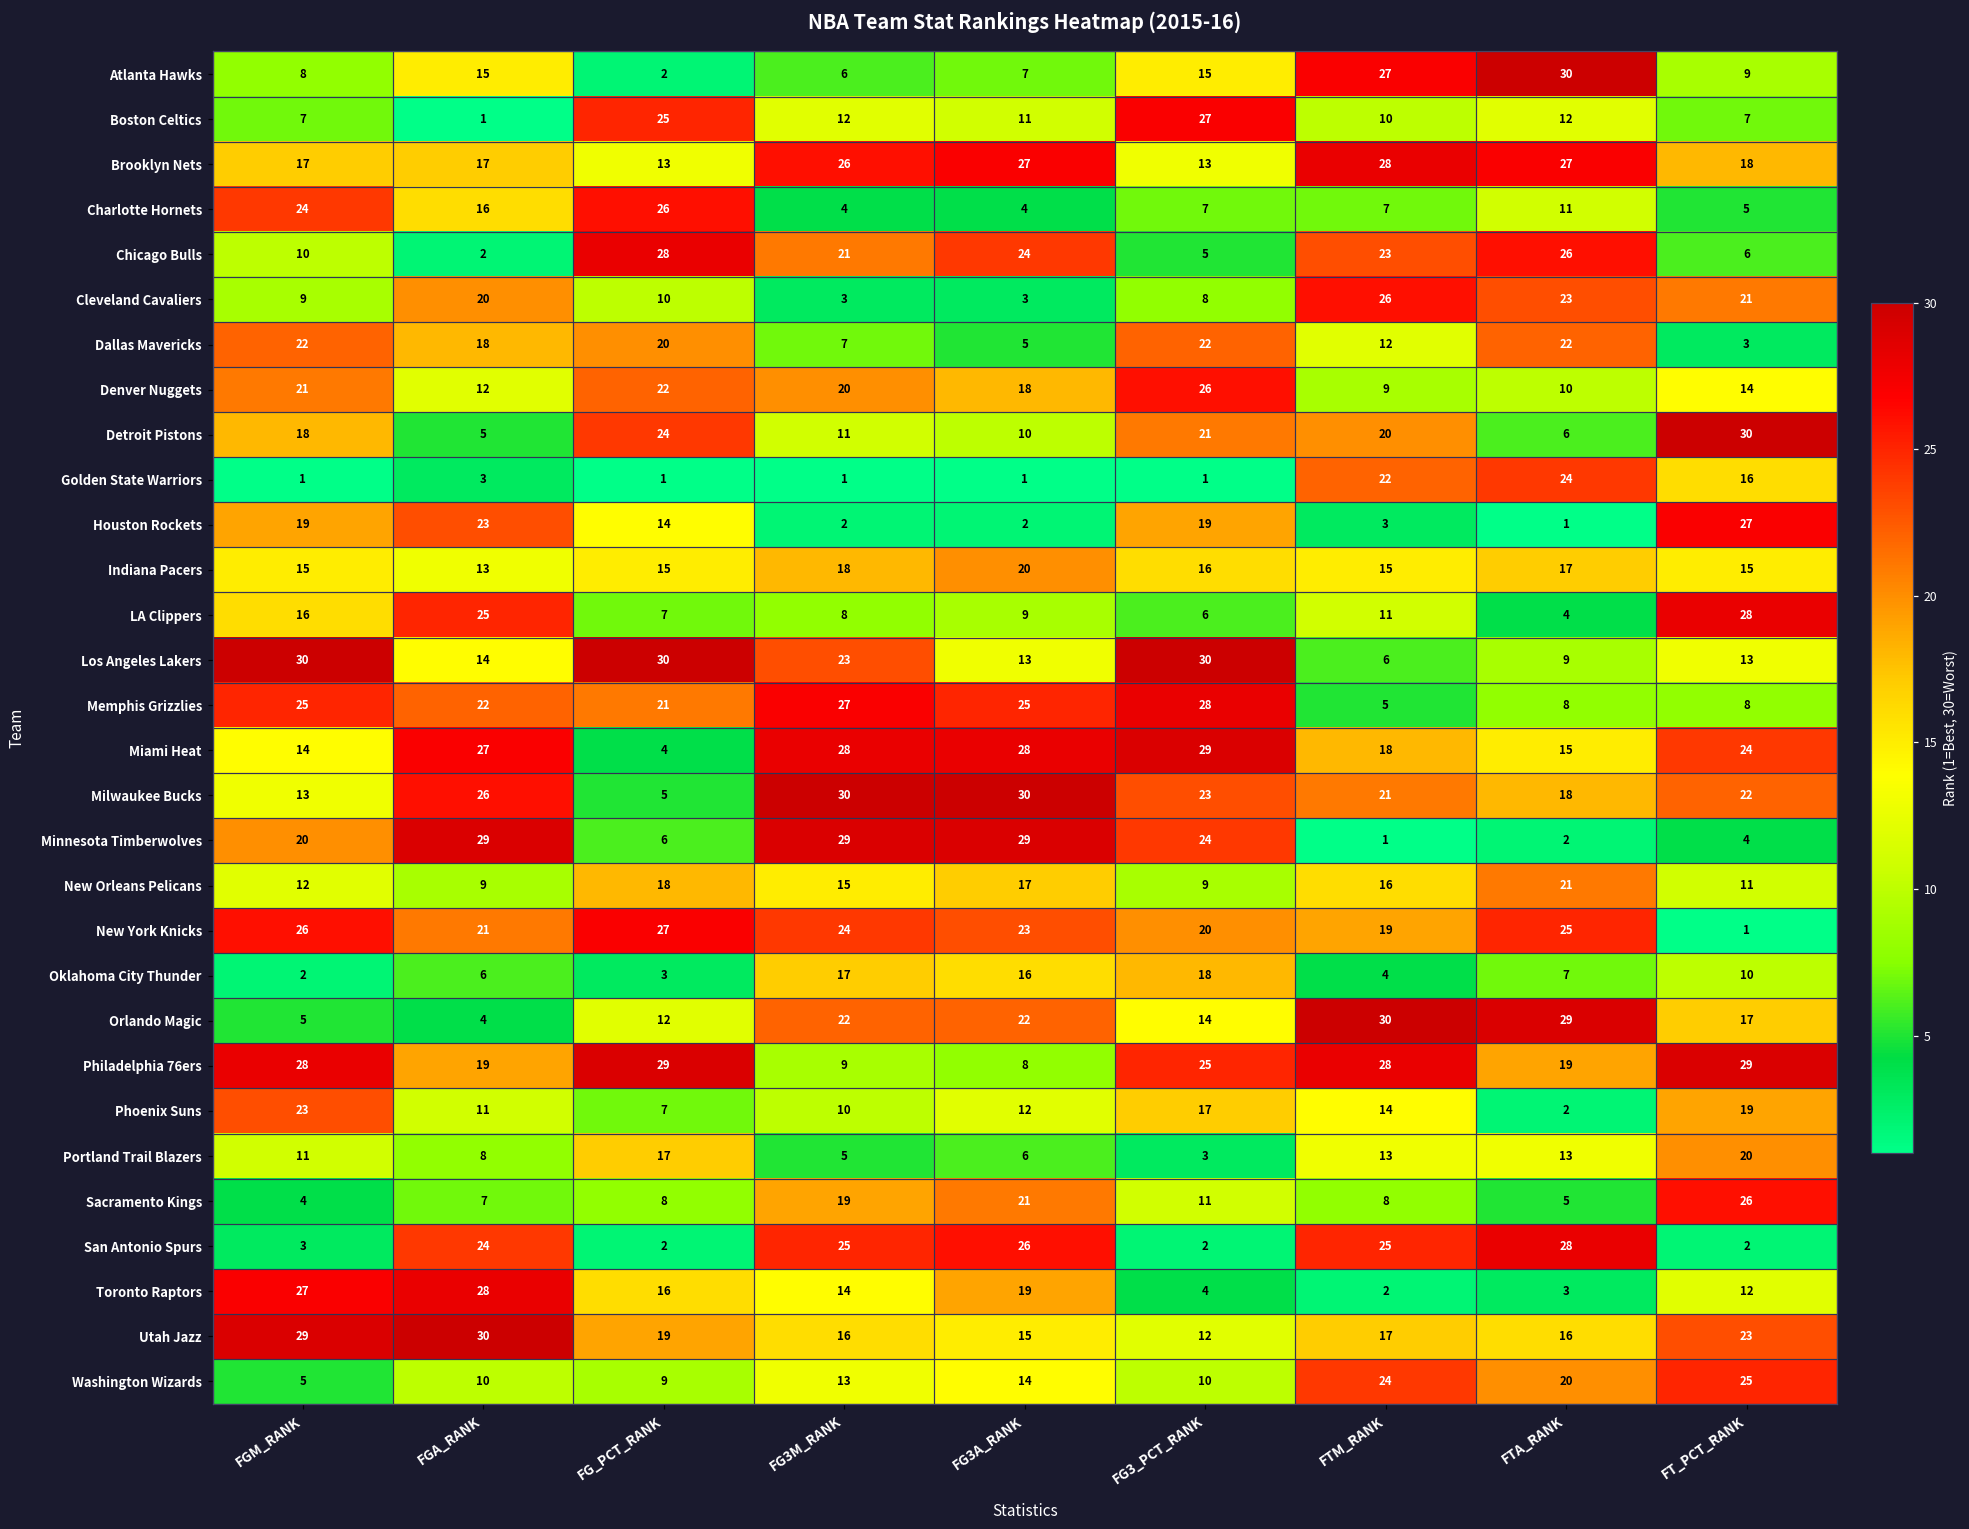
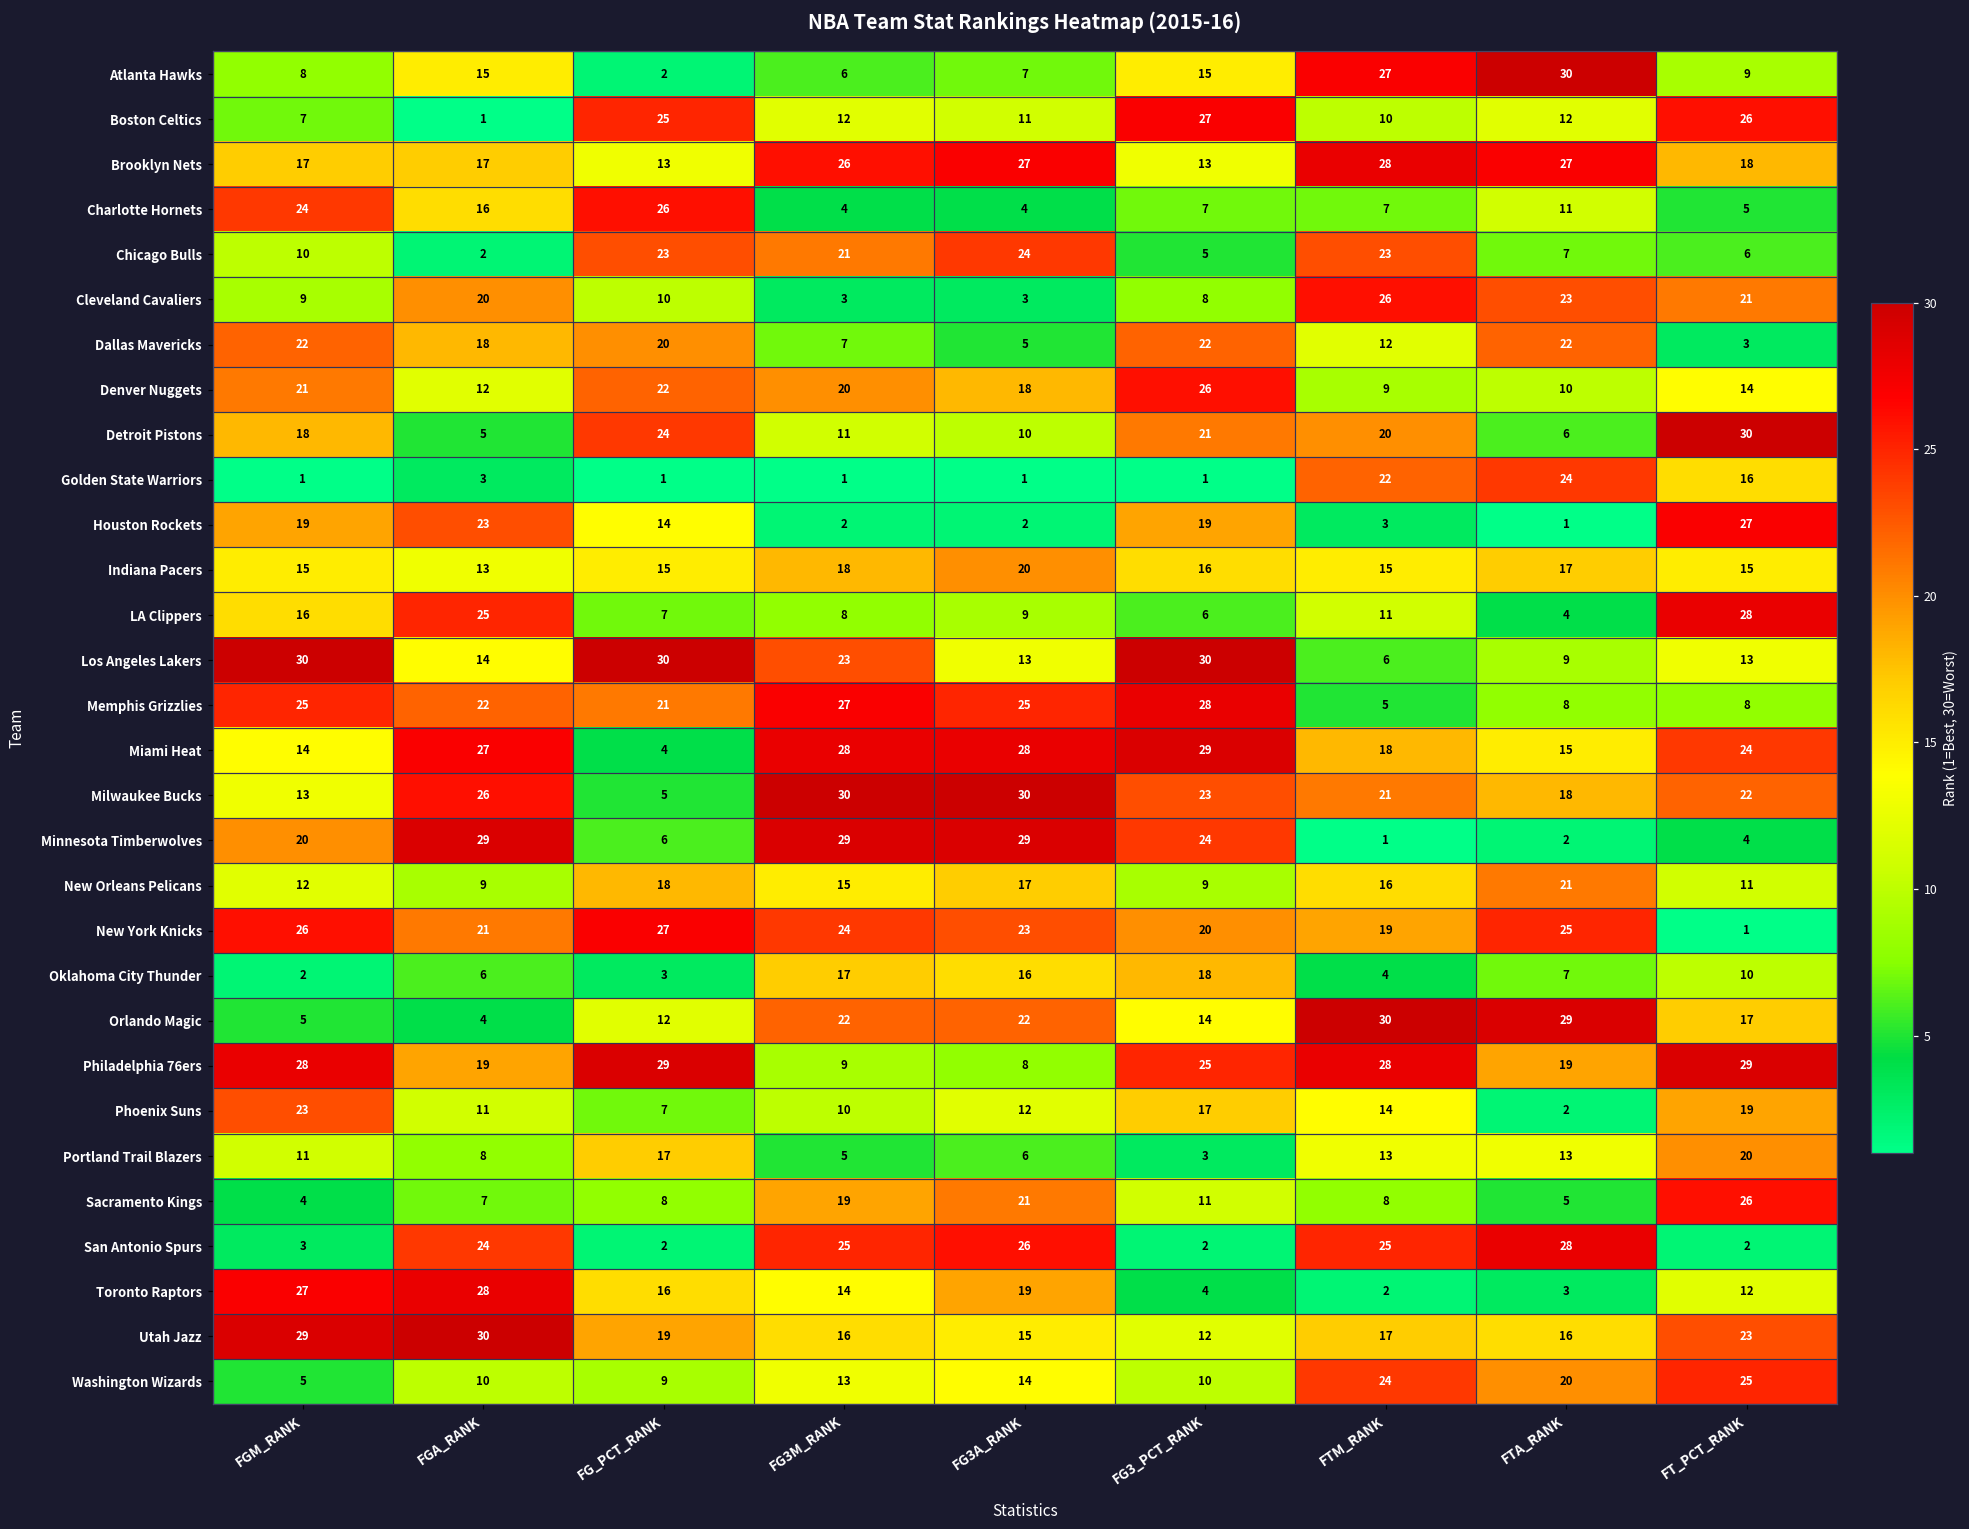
Boston Celtics, FT_PCT_RANK: 7 -> 26
Chicago Bulls, FG_PCT_RANK: 28 -> 23
Chicago Bulls, FTA_RANK: 26 -> 7
